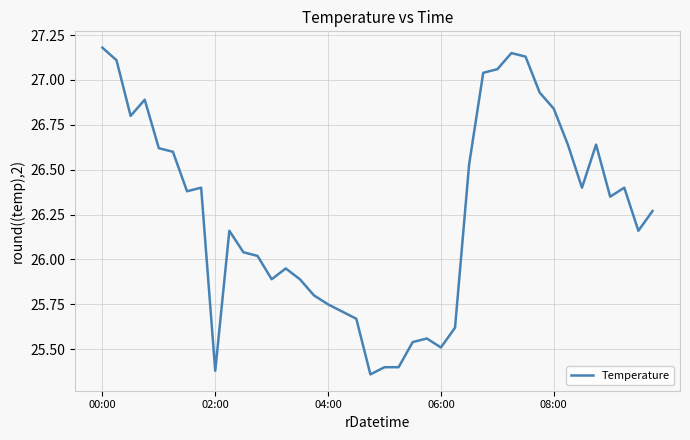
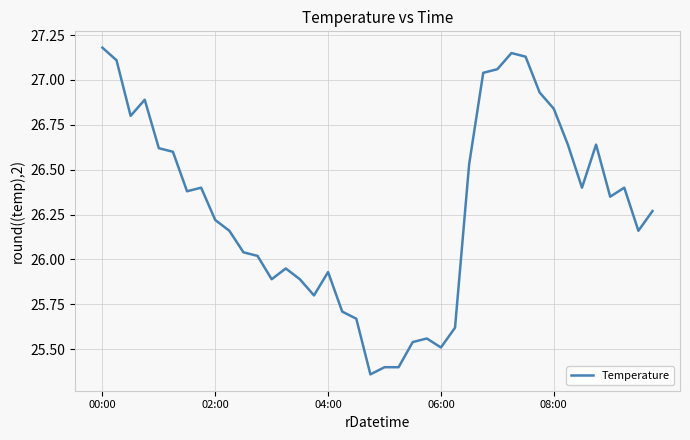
02:00: 25.38 -> 26.22
04:00: 25.75 -> 25.93
